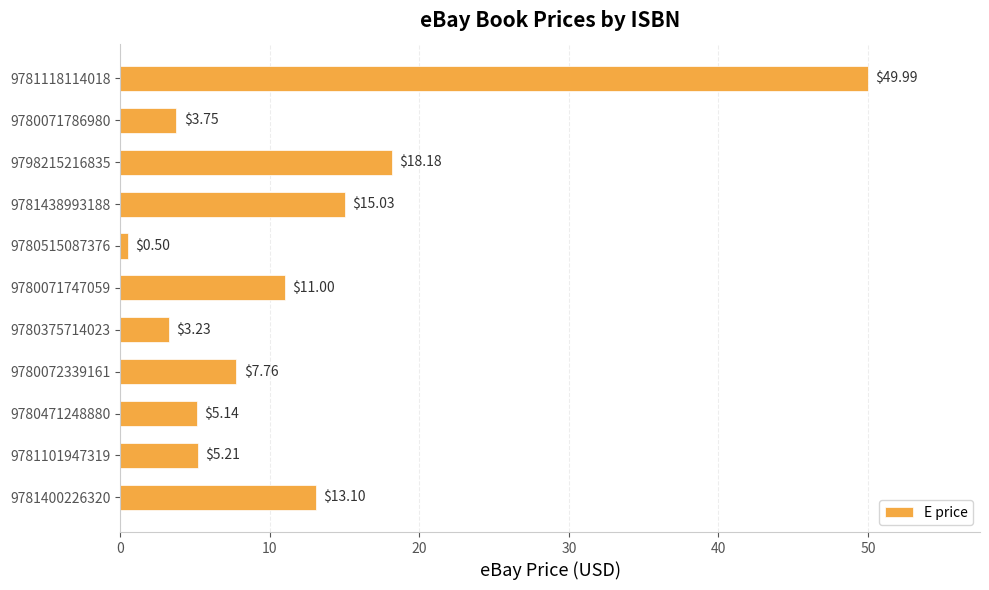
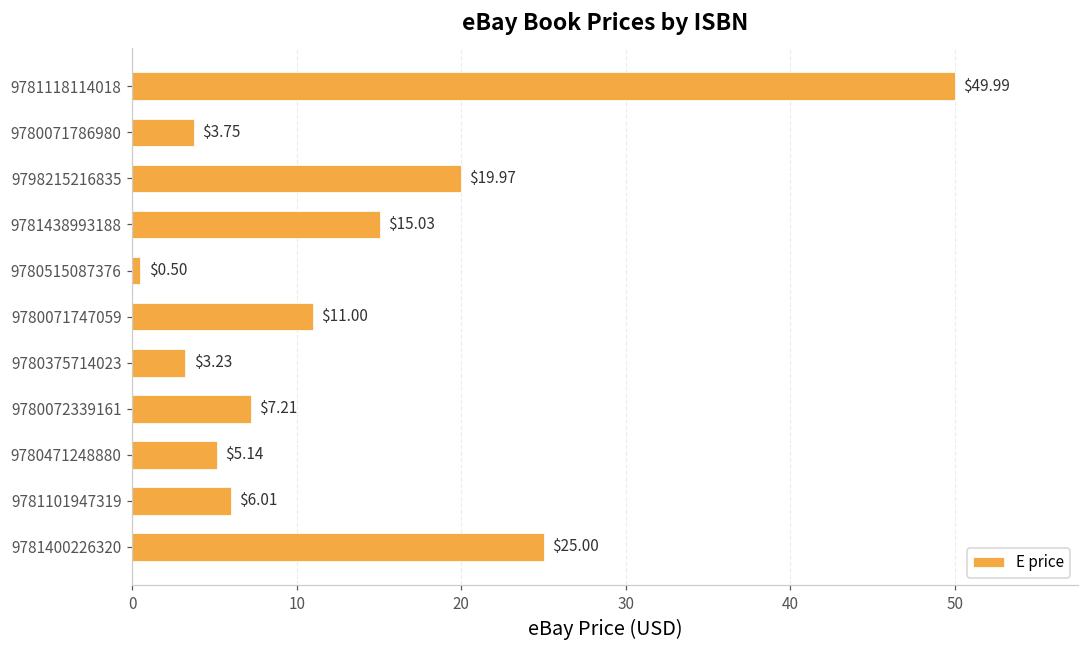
9798215216835: $18.18 -> $19.97
9780072339161: $7.76 -> $7.21
9781101947319: $5.21 -> $6.01
9781400226320: $13.10 -> $25.00
